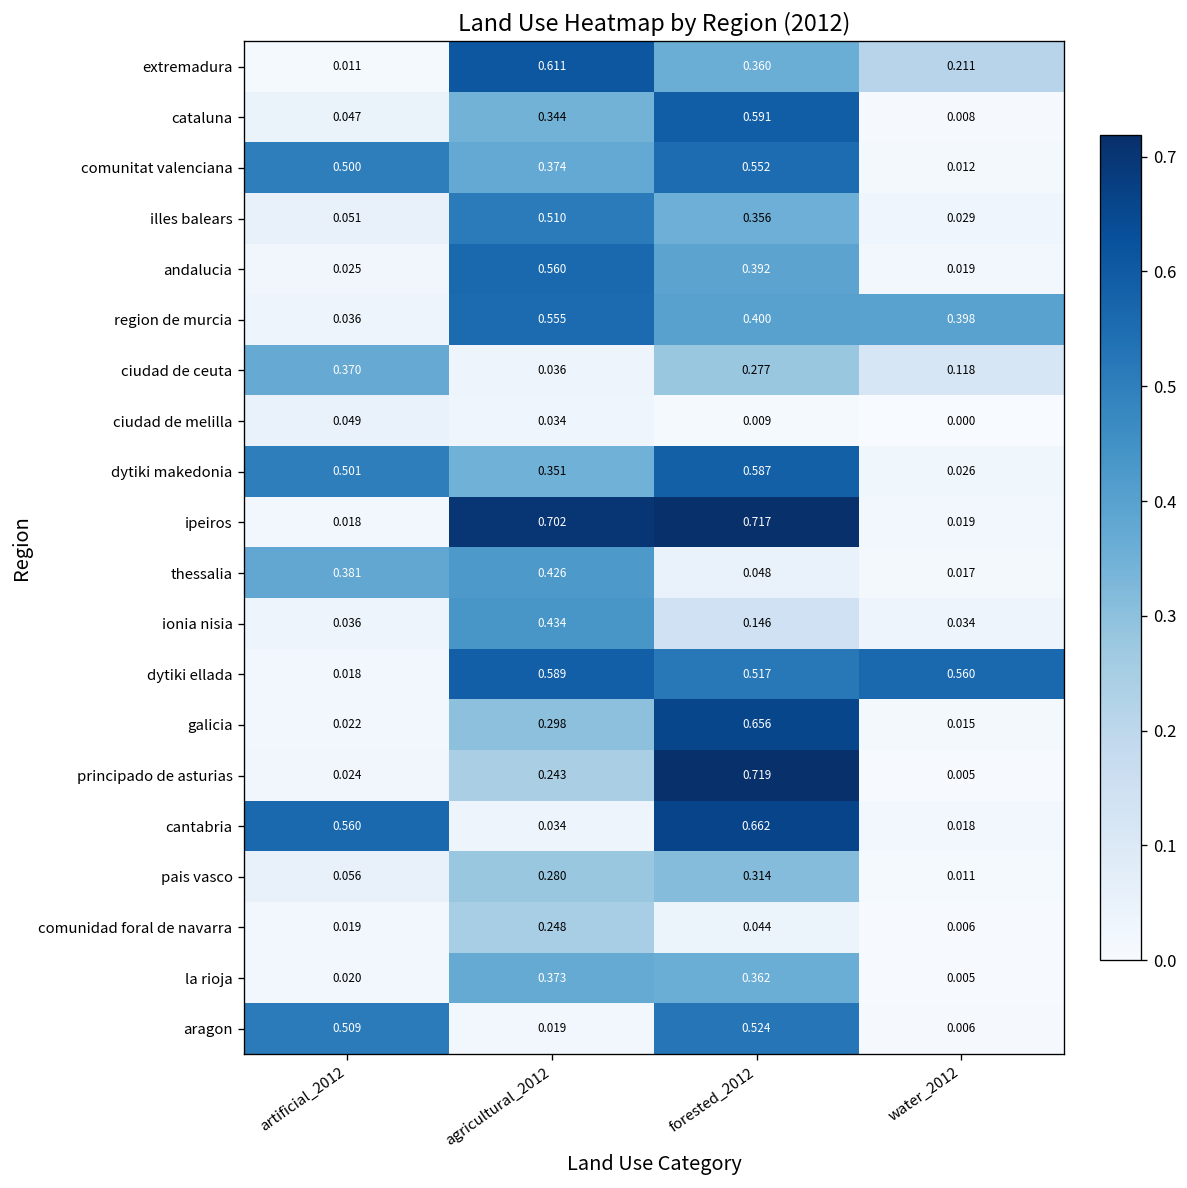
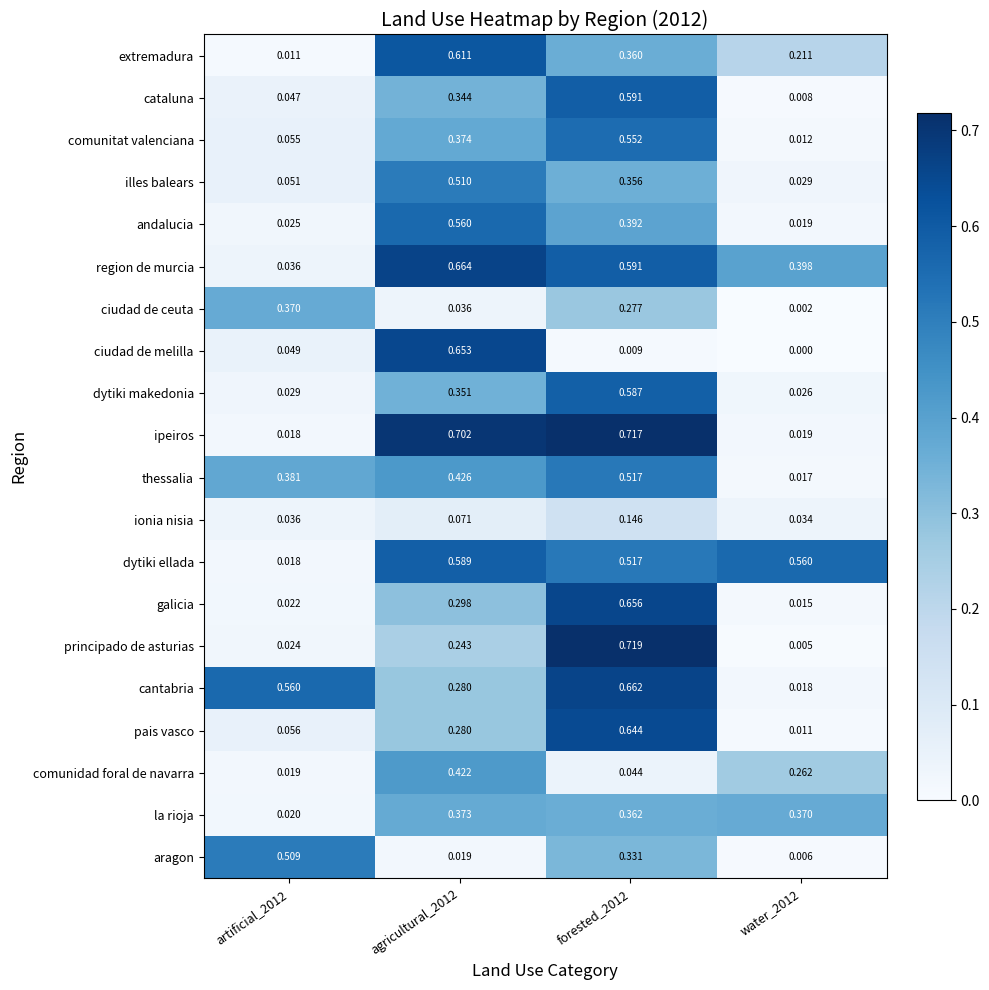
comunitat valenciana, artificial_2012: 0.500 -> 0.055
region de murcia, agricultural_2012: 0.555 -> 0.664
region de murcia, forested_2012: 0.400 -> 0.591
ciudad de ceuta, water_2012: 0.118 -> 0.002
ciudad de melilla, agricultural_2012: 0.034 -> 0.653
dytiki makedonia, artificial_2012: 0.501 -> 0.029
thessalia, forested_2012: 0.048 -> 0.517
ionia nisia, agricultural_2012: 0.434 -> 0.071
cantabria, agricultural_2012: 0.034 -> 0.280
pais vasco, forested_2012: 0.314 -> 0.644
comunidad foral de navarra, agricultural_2012: 0.248 -> 0.422
comunidad foral de navarra, water_2012: 0.006 -> 0.262
la rioja, water_2012: 0.005 -> 0.370
aragon, forested_2012: 0.524 -> 0.331
